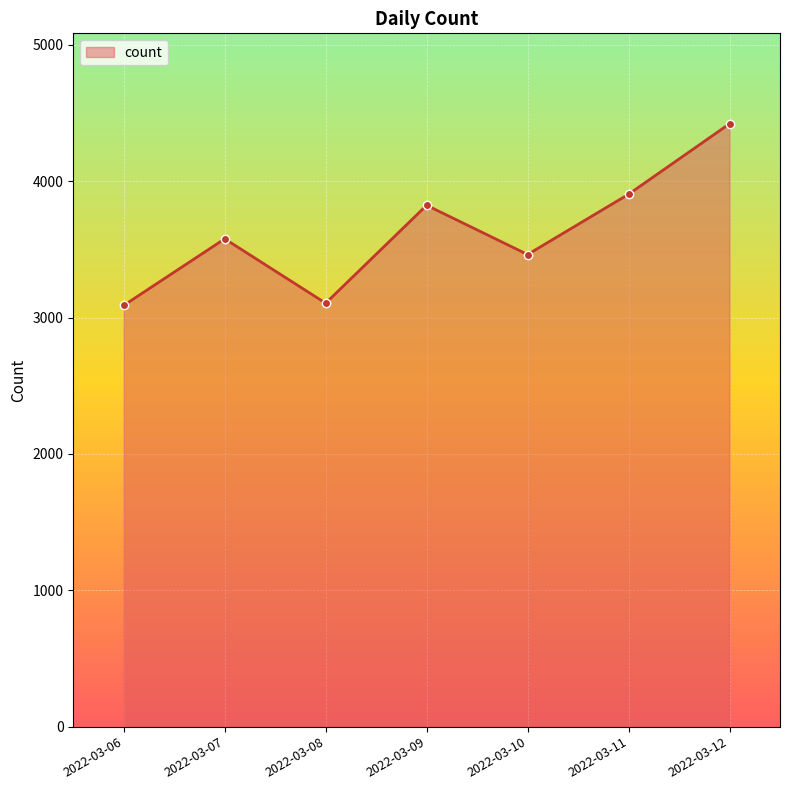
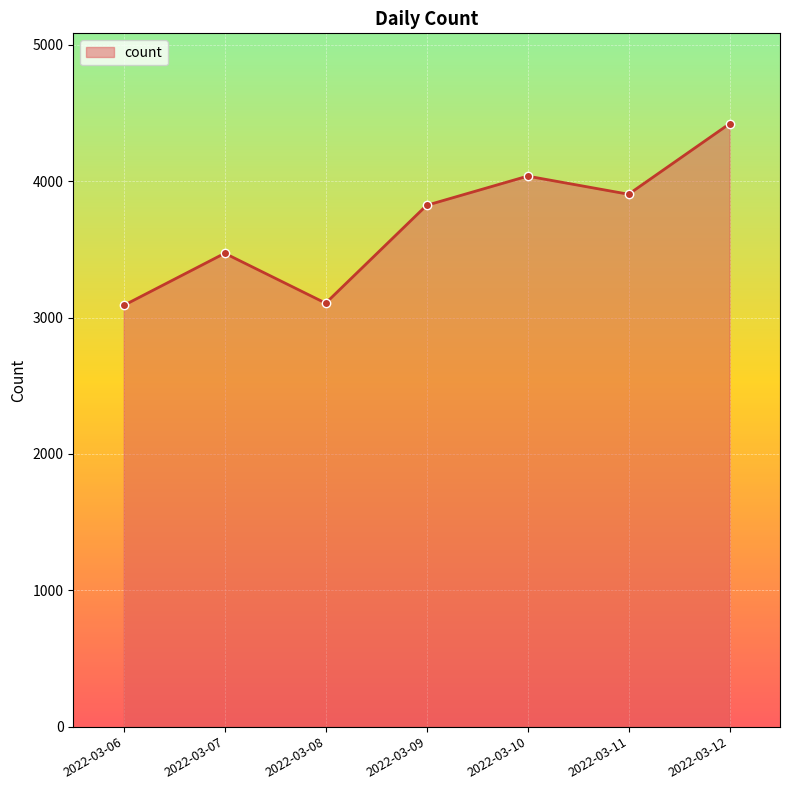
2022-03-07: 3580 -> 3470
2022-03-10: 3460 -> 4040
